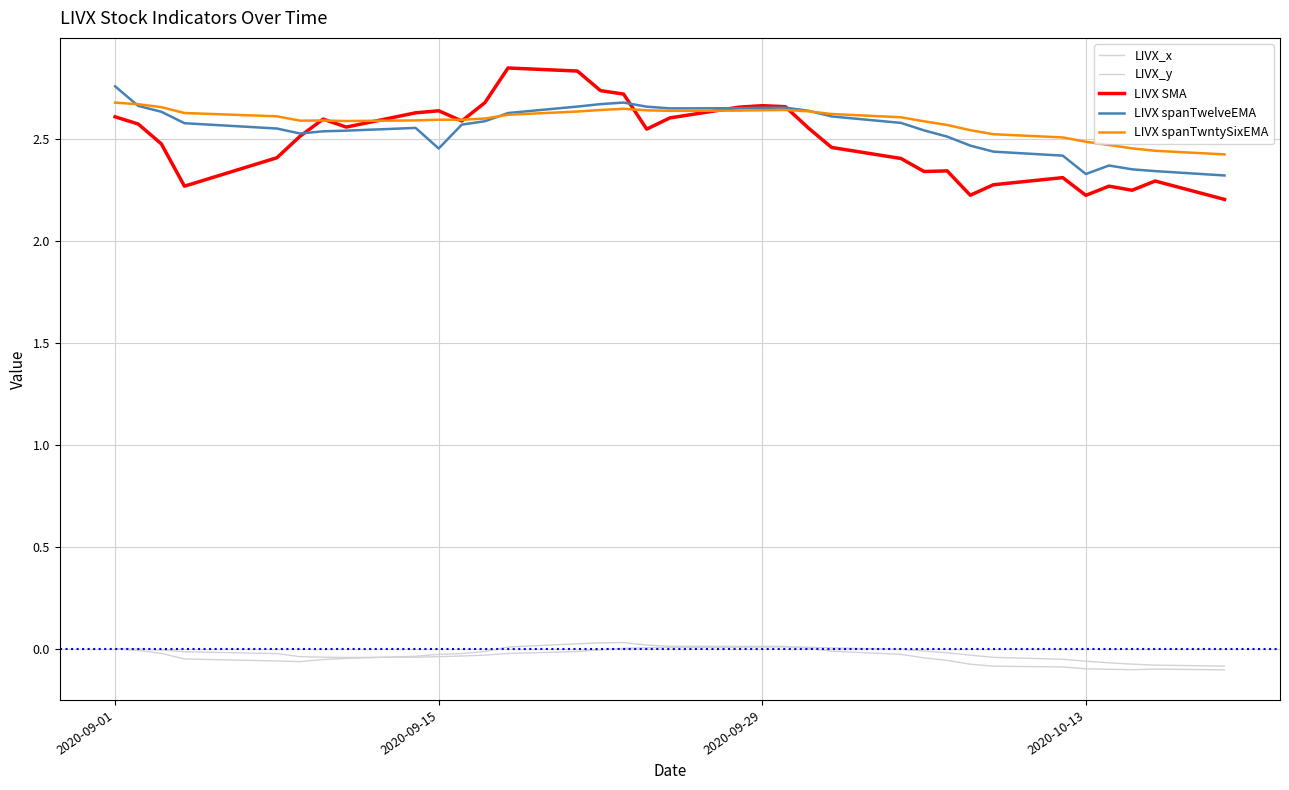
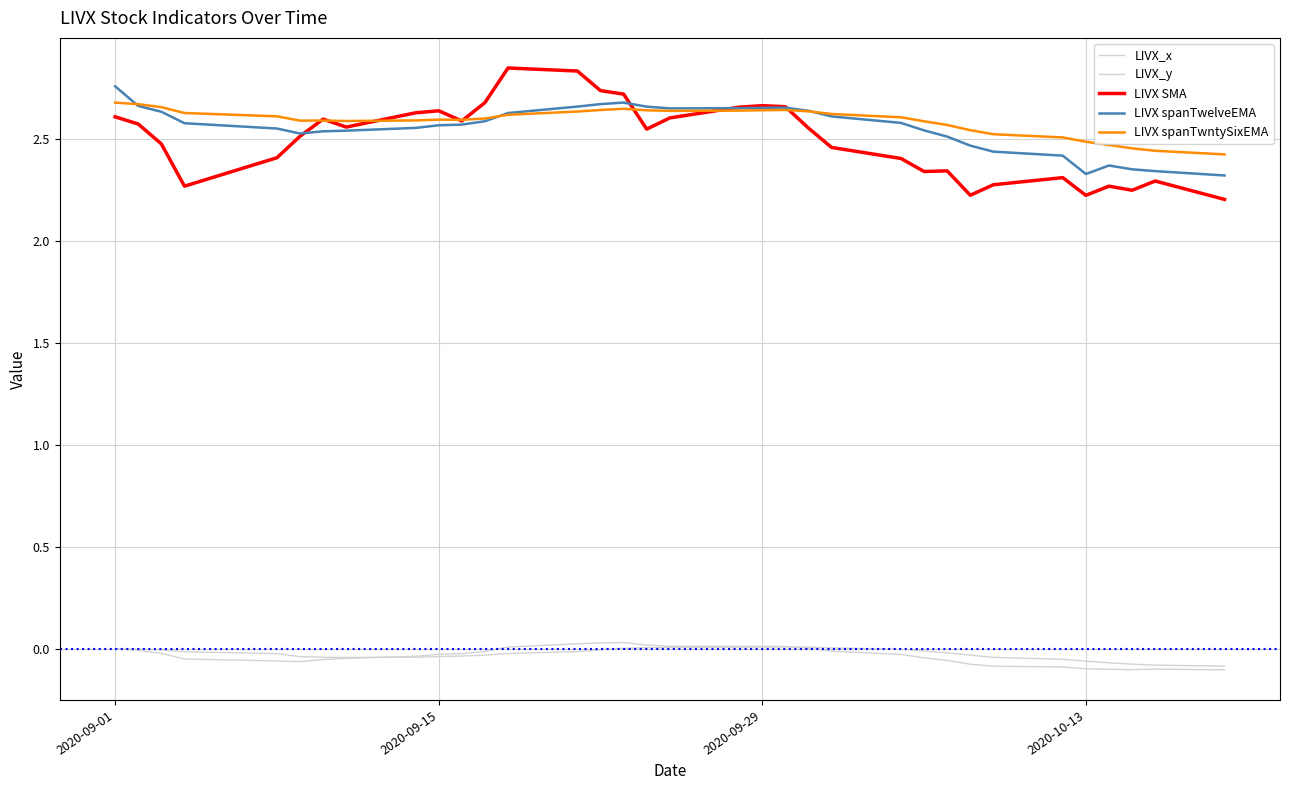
LIVX spanTwelveEMA, 2020-09-15: 2.45 -> 2.57
